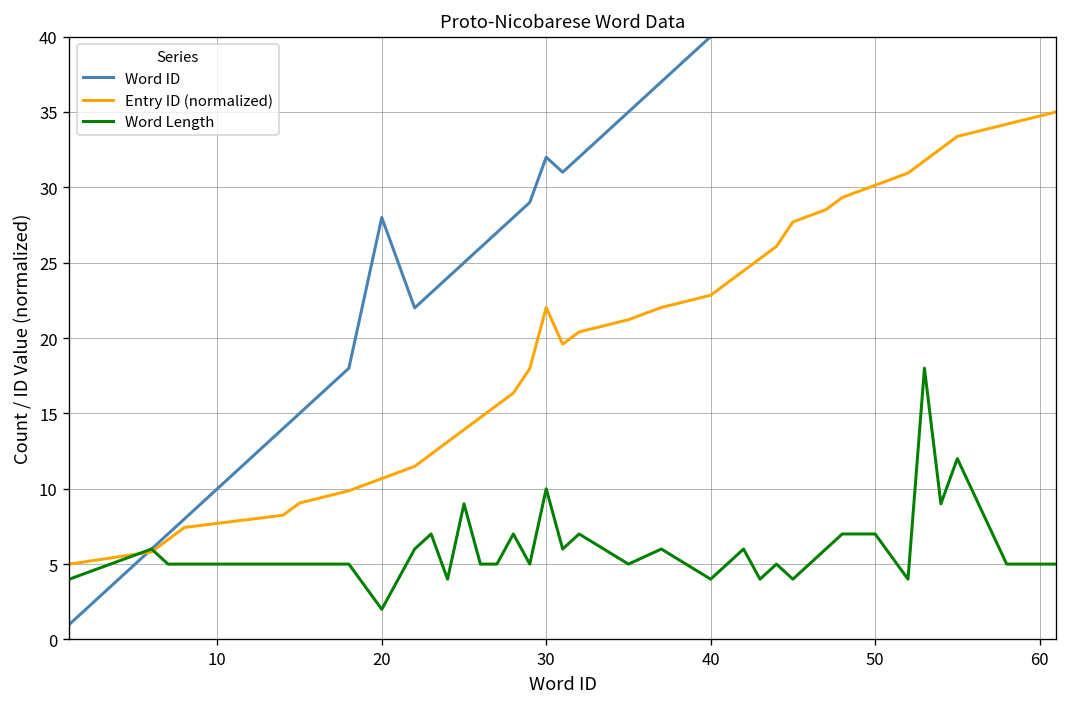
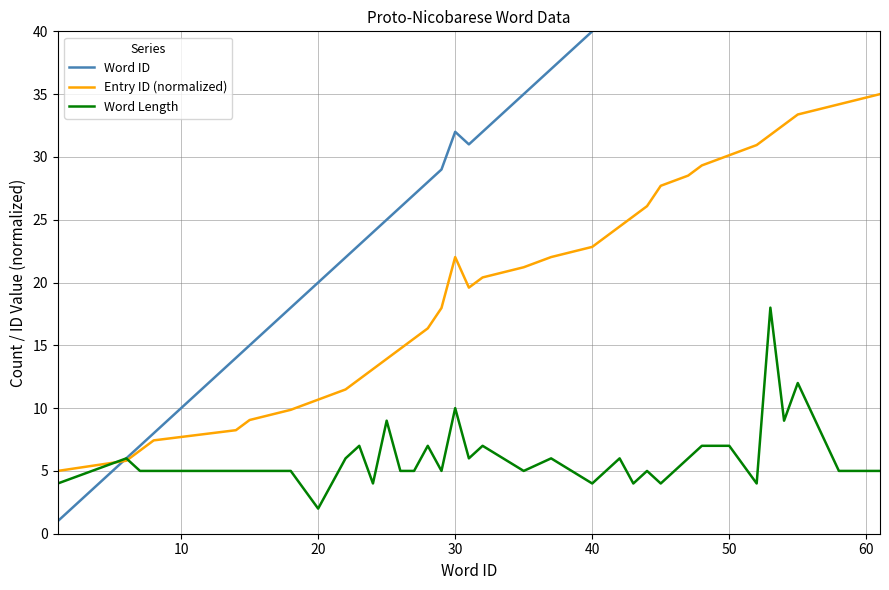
Word ID, 20: 28 -> 20
